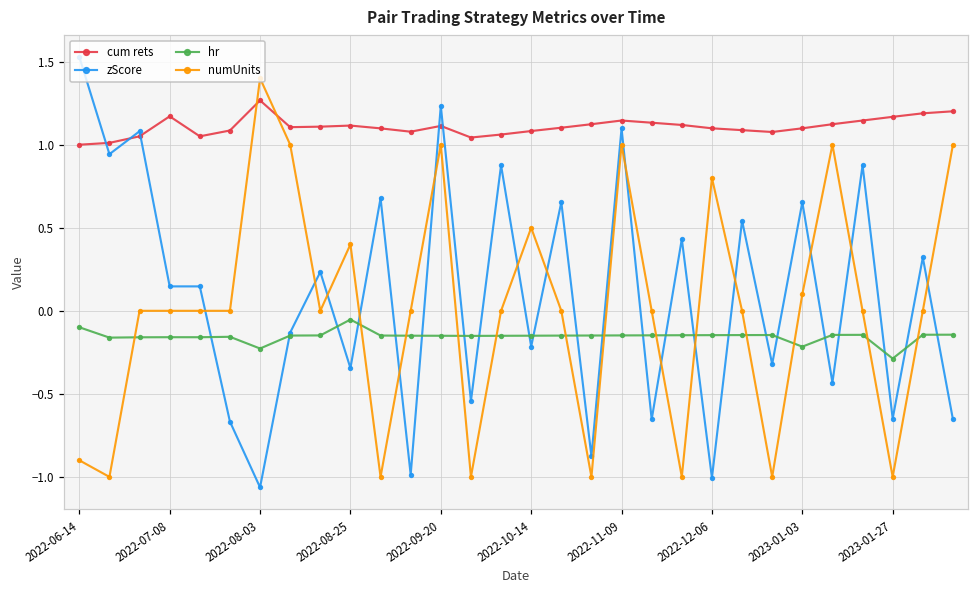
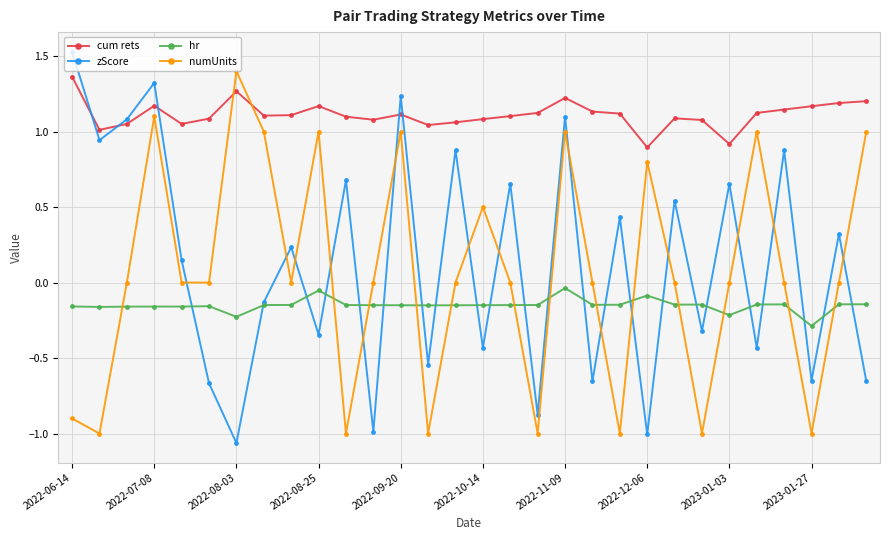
cum rets, 2022-06-14: 1.00 -> 1.36
hr, 2022-06-14: -0.10 -> -0.16
zScore, 2022-07-08: 0.15 -> 1.32
numUnits, 2022-07-08: 0.0 -> 1.1
cum rets, 2022-08-25: 1.12 -> 1.17
numUnits, 2022-08-25: 0.4 -> 1.0
zScore, 2022-10-14: -0.22 -> -0.43
cum rets, 2022-11-09: 1.15 -> 1.22
hr, 2022-11-09: -0.15 -> -0.04
cum rets, 2022-12-06: 1.10 -> 0.89
hr, 2022-12-06: -0.15 -> -0.09
cum rets, 2023-01-03: 1.10 -> 0.92
numUnits, 2023-01-03: 0.1 -> 0.0
